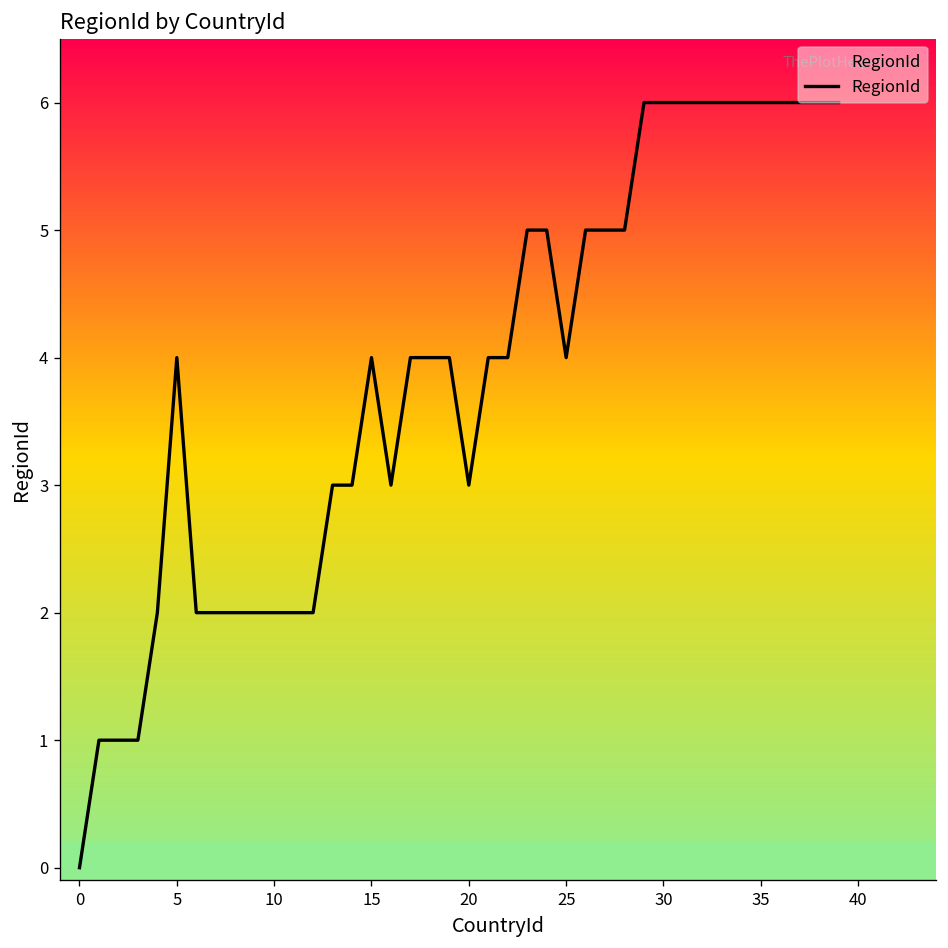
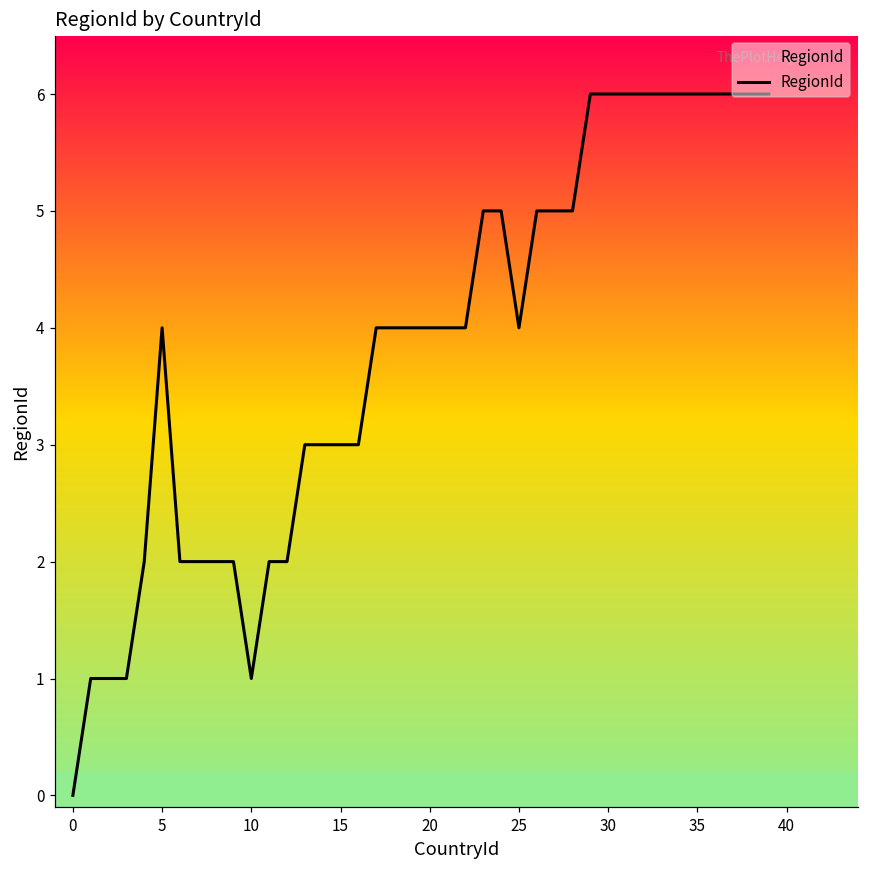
10: 2 -> 1
15: 4 -> 3
20: 3 -> 4
